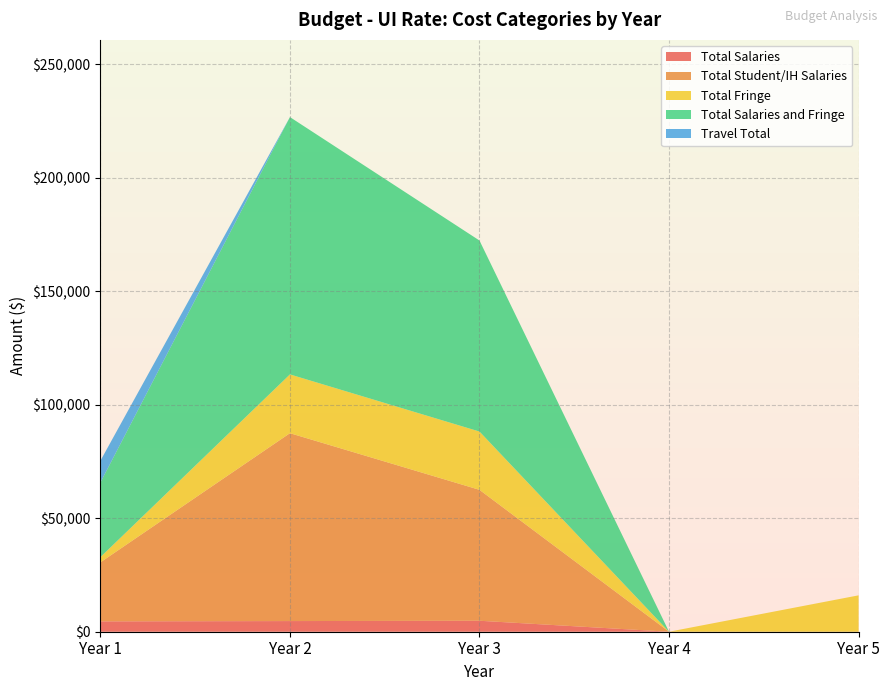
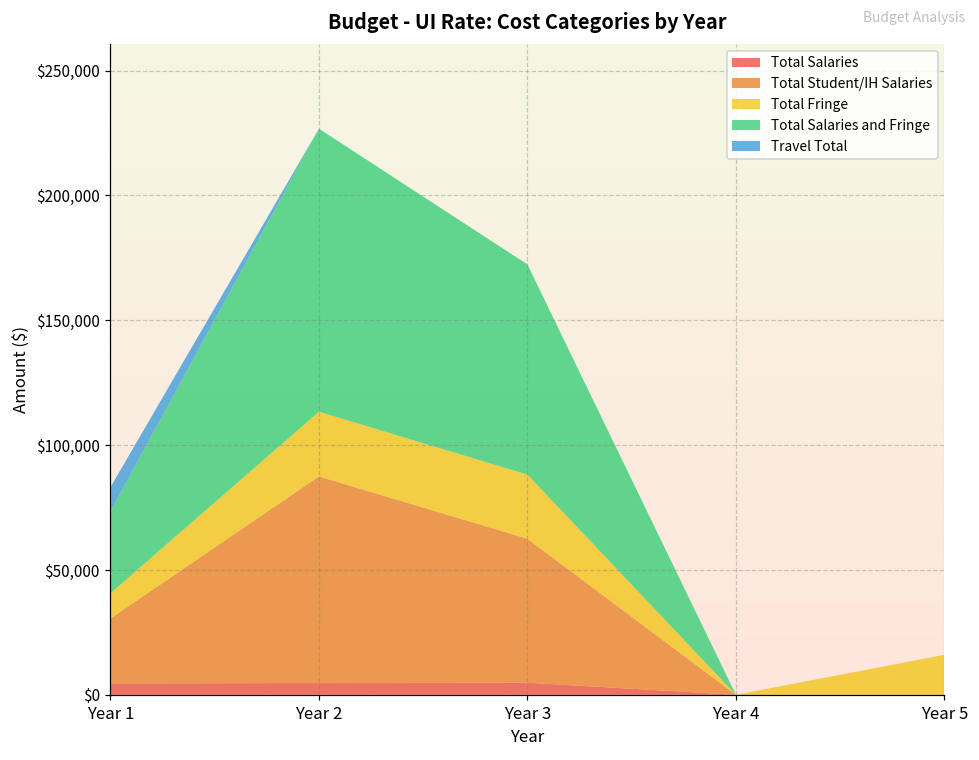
Total Fringe, Year 1: $2,000 -> $10,000
